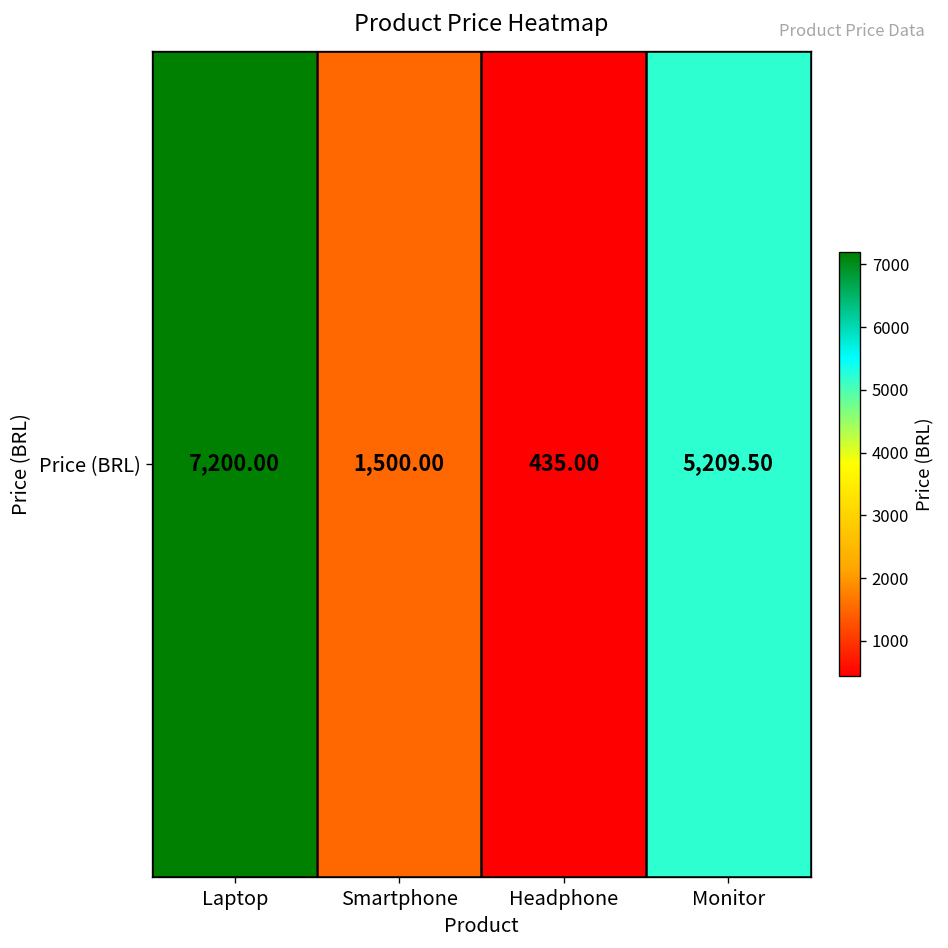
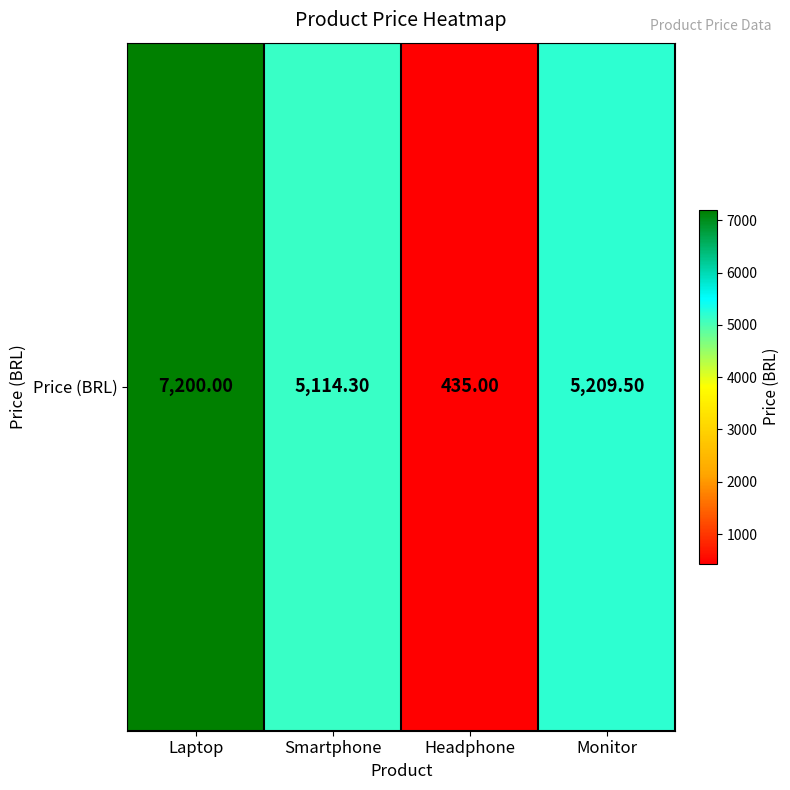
Price (BRL), Smartphone: 1,500.00 -> 5,114.30
